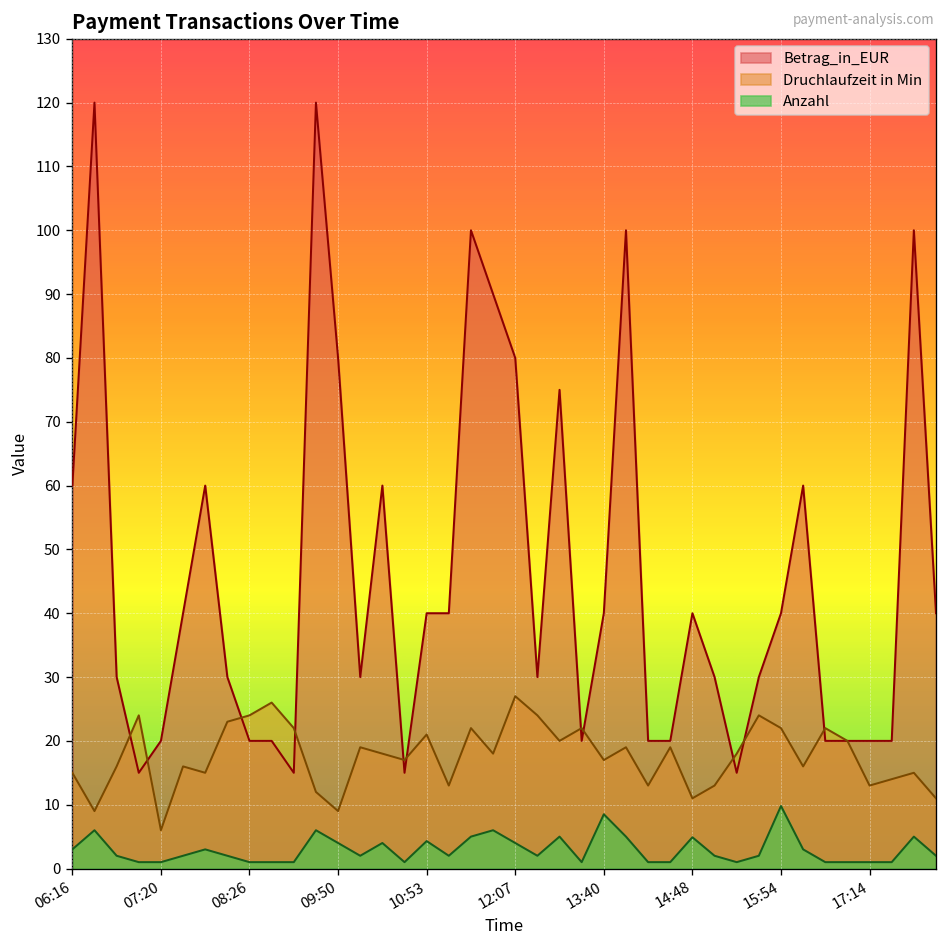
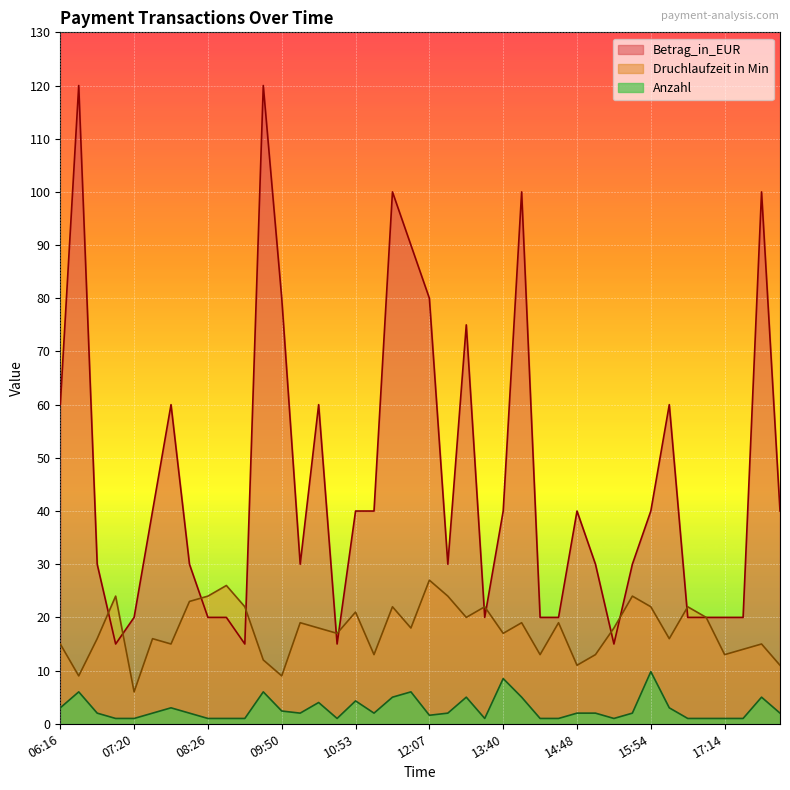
Anzahl, 09:50: 4 -> 2
Anzahl, 12:07: 4 -> 2
Anzahl, 14:48: 5 -> 2
